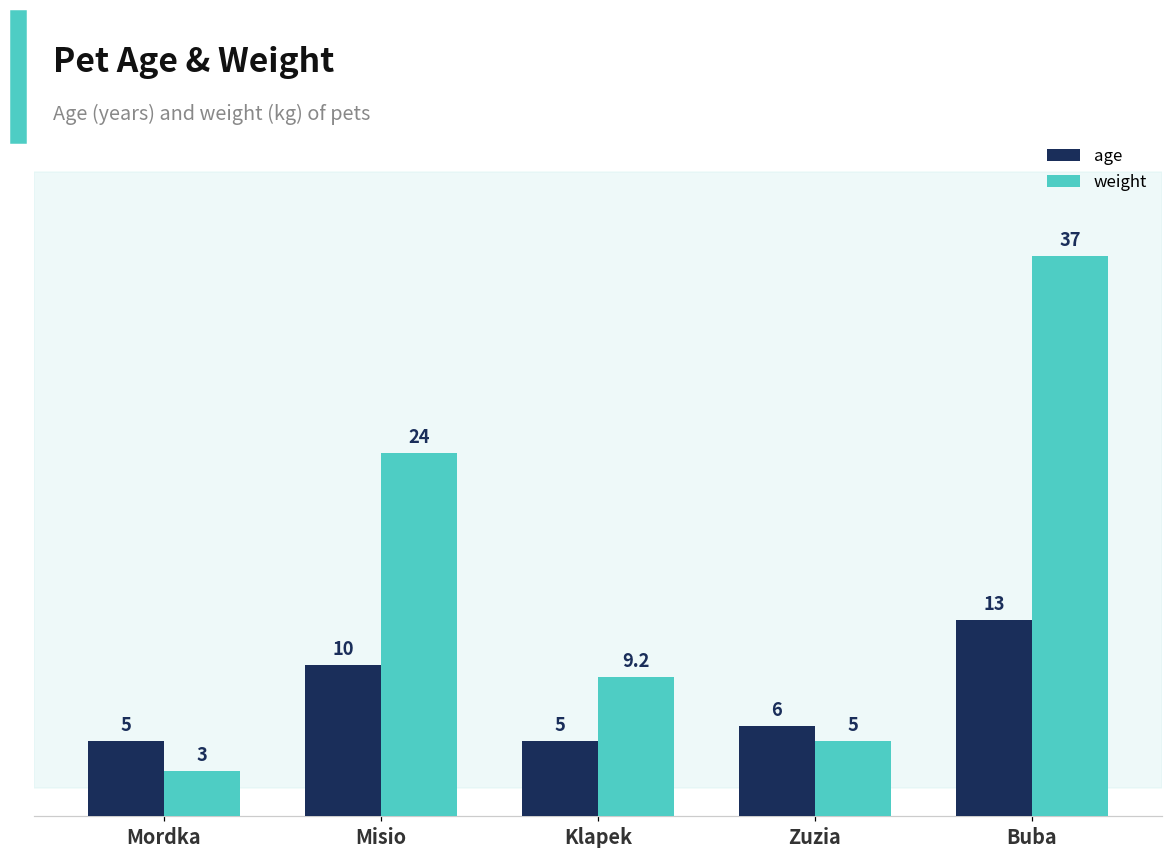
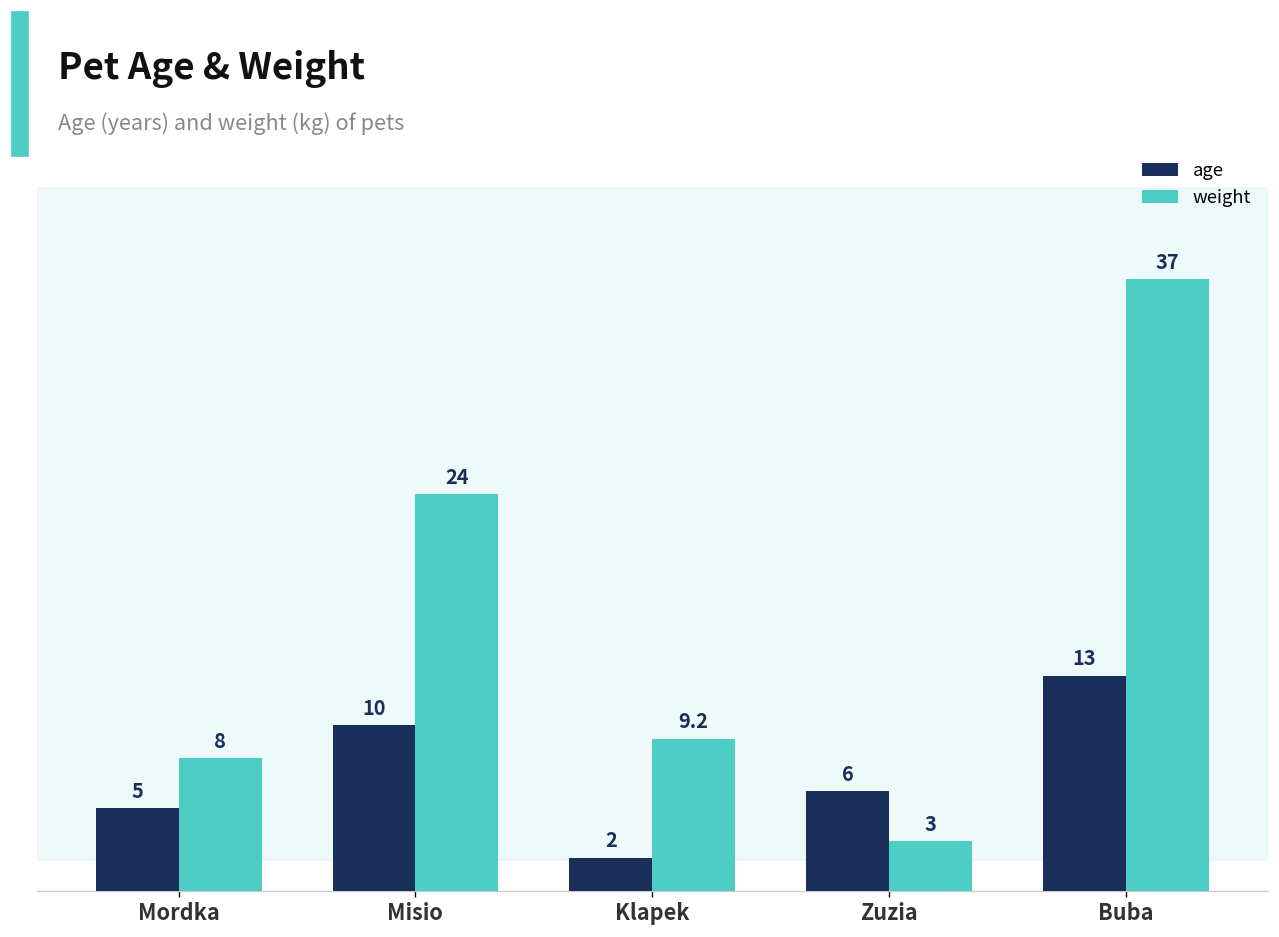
weight, Mordka: 3 -> 8
age, Klapek: 5 -> 2
weight, Zuzia: 5 -> 3
